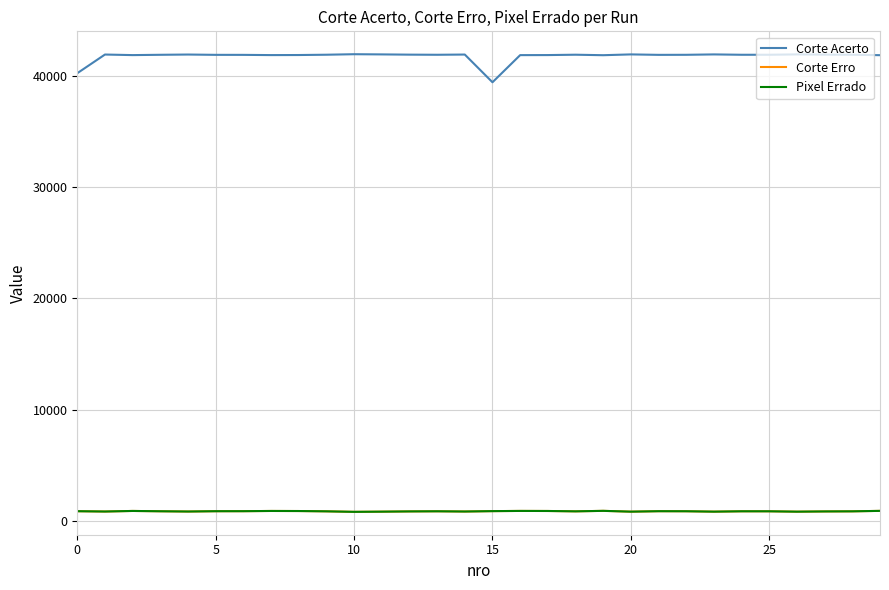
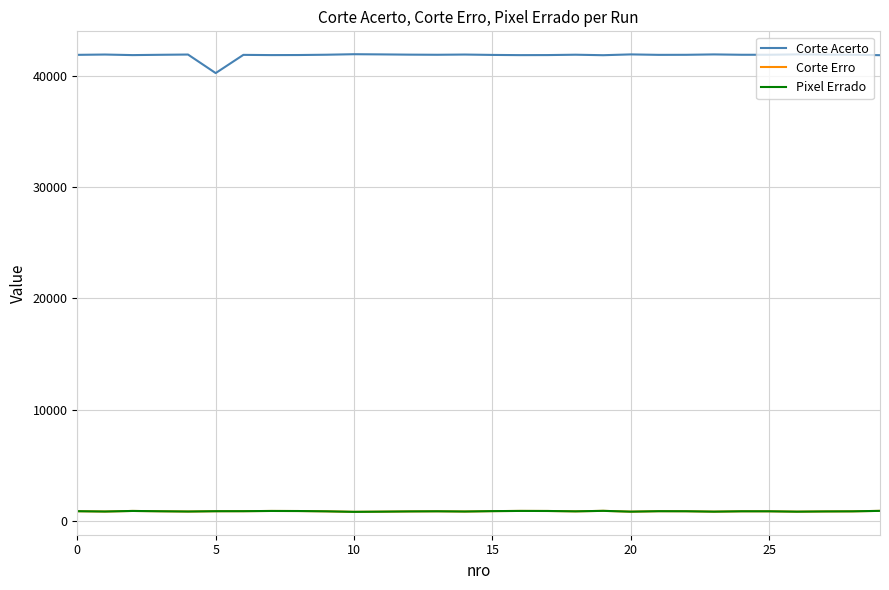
Corte Acerto, 0: 40300 -> 41900
Corte Acerto, 5: 41900 -> 40300
Corte Acerto, 15: 39500 -> 41900
